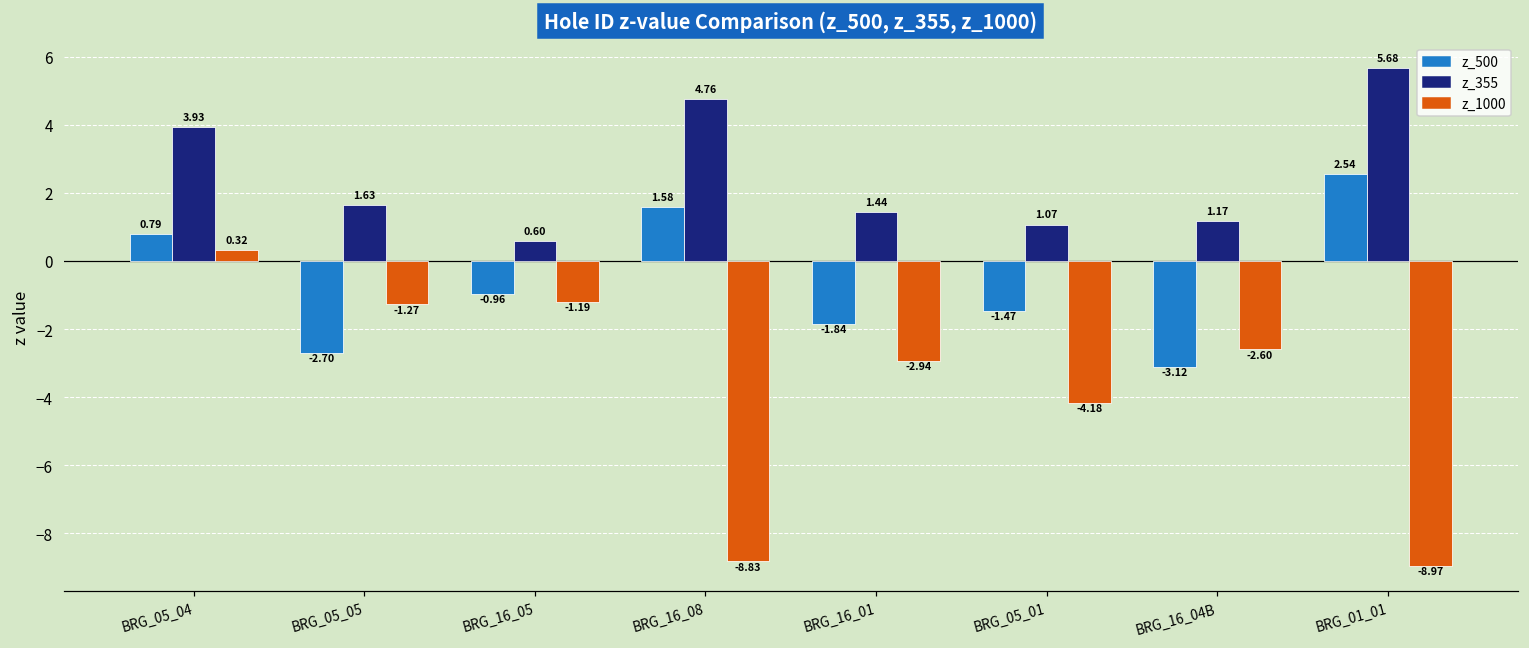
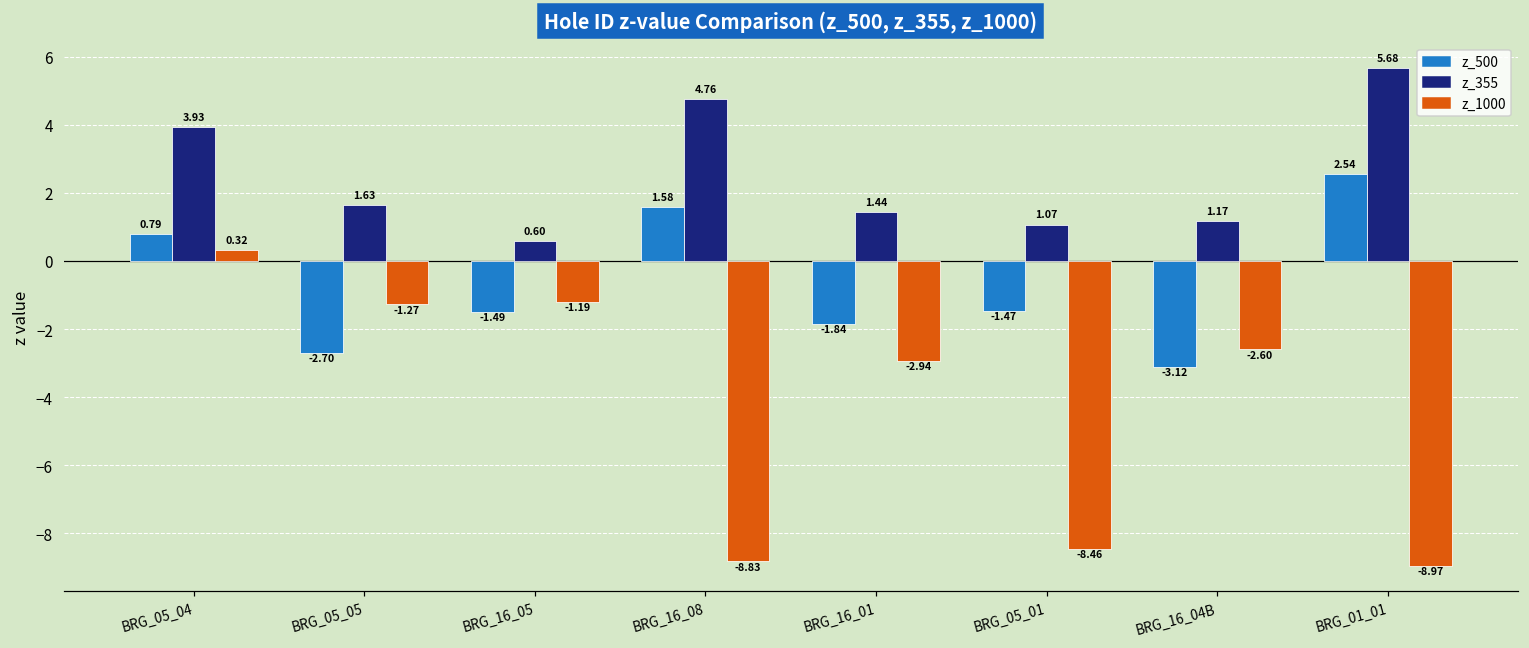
z_500, BRG_16_05: -0.96 -> -1.49
z_1000, BRG_05_01: -4.18 -> -8.46
